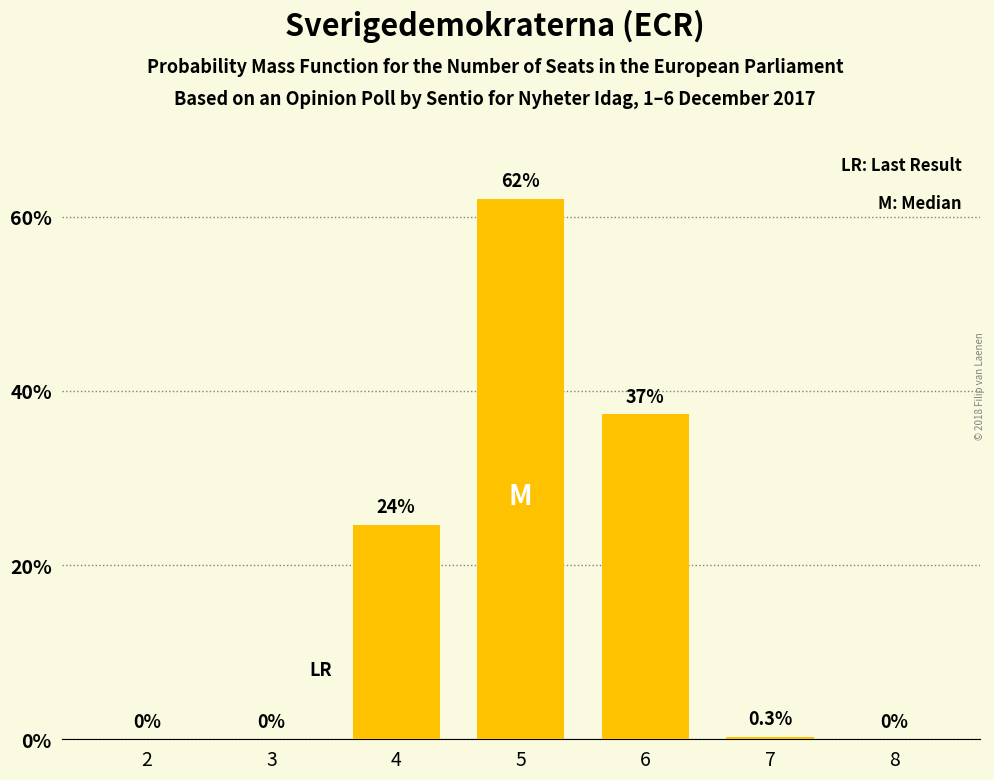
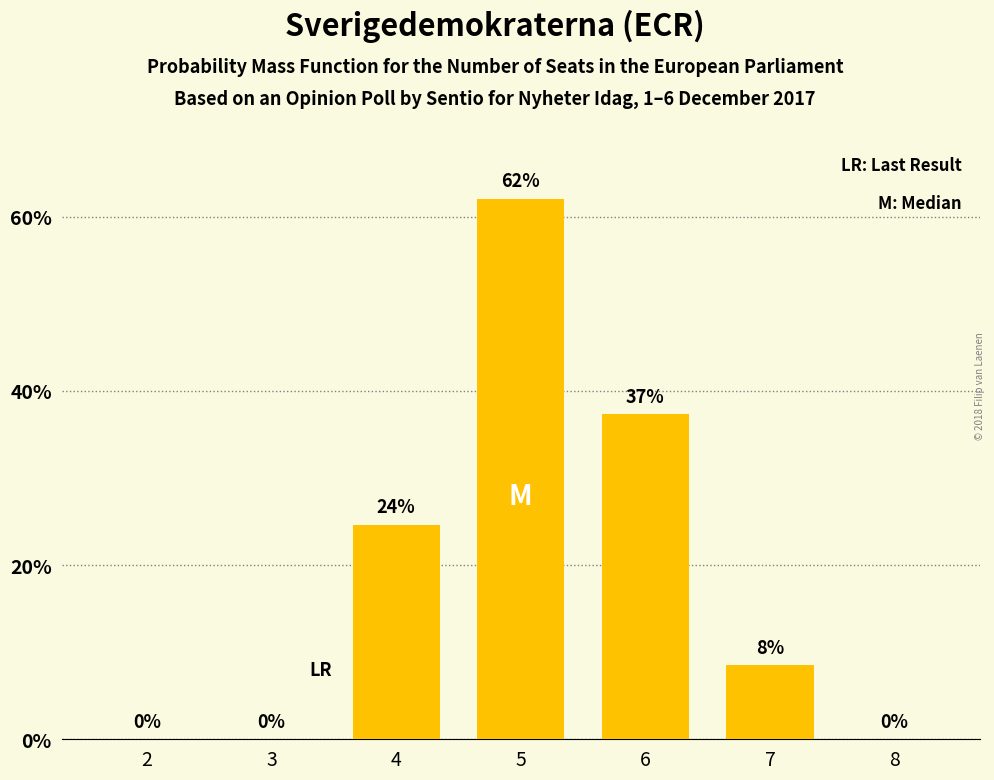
7: 0.3% -> 8%
